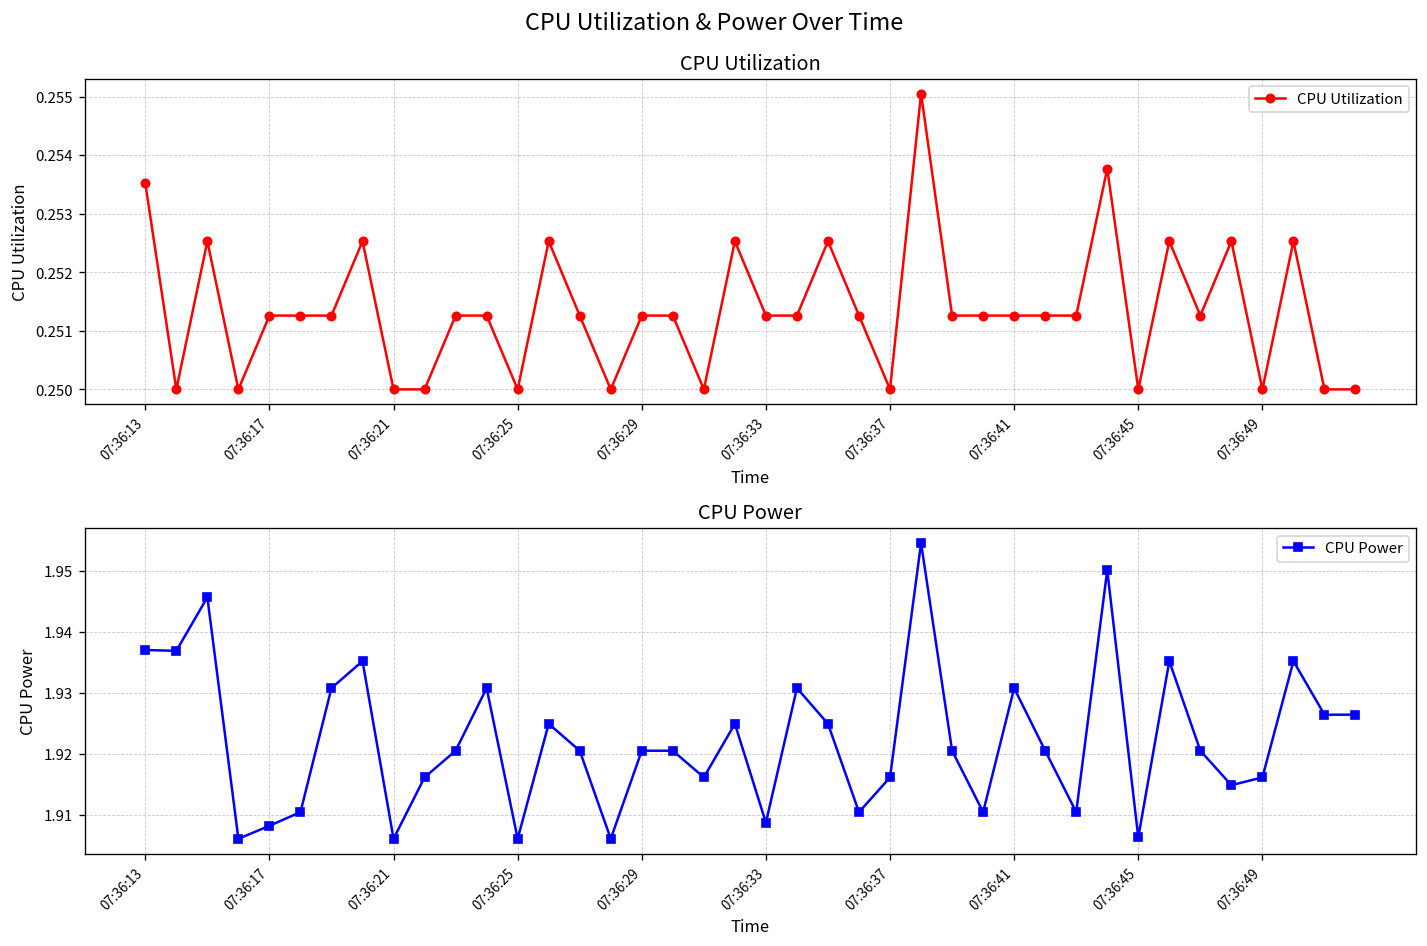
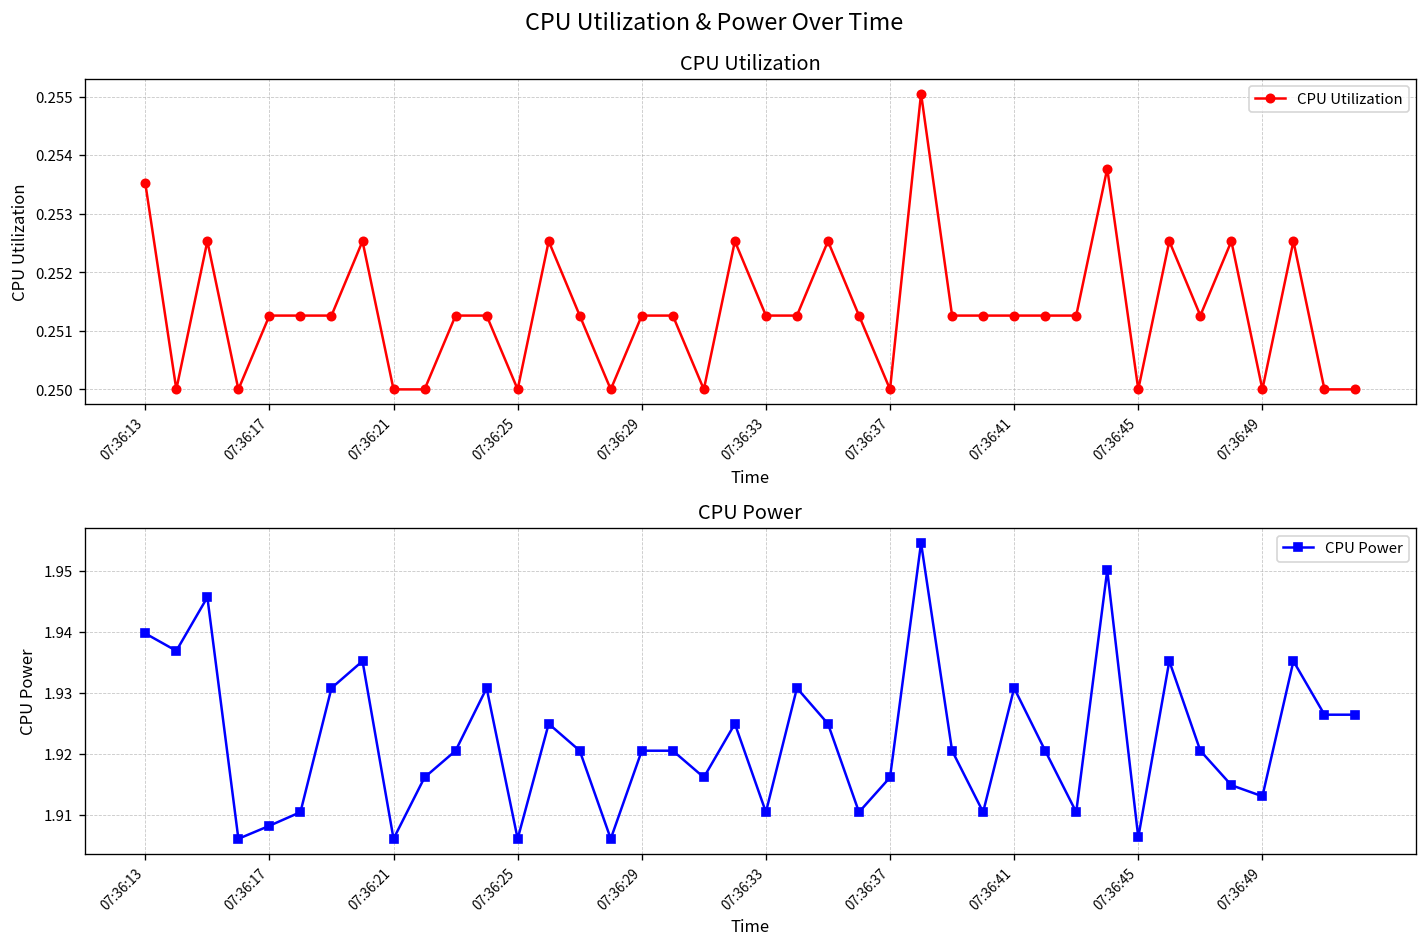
CPU Power, 07:36:13: 1.937 -> 1.940
CPU Power, 07:36:33: 1.909 -> 1.910
CPU Power, 07:36:49: 1.916 -> 1.913
